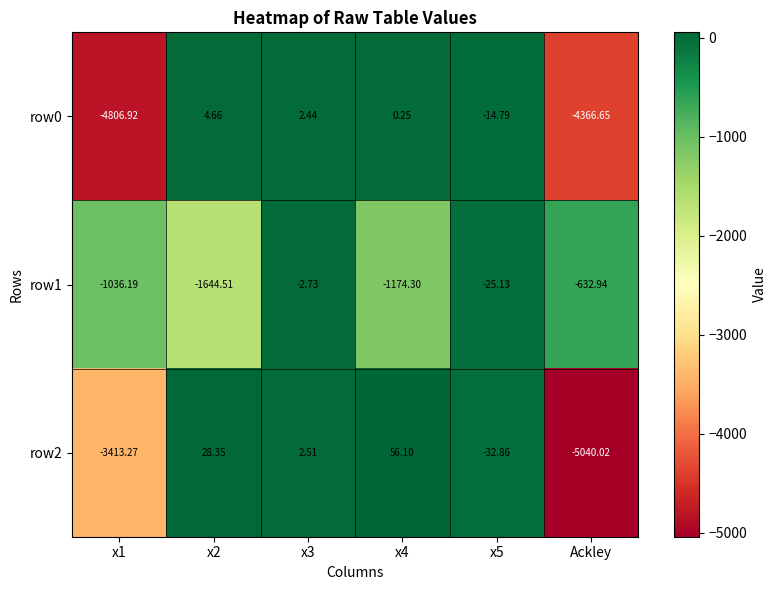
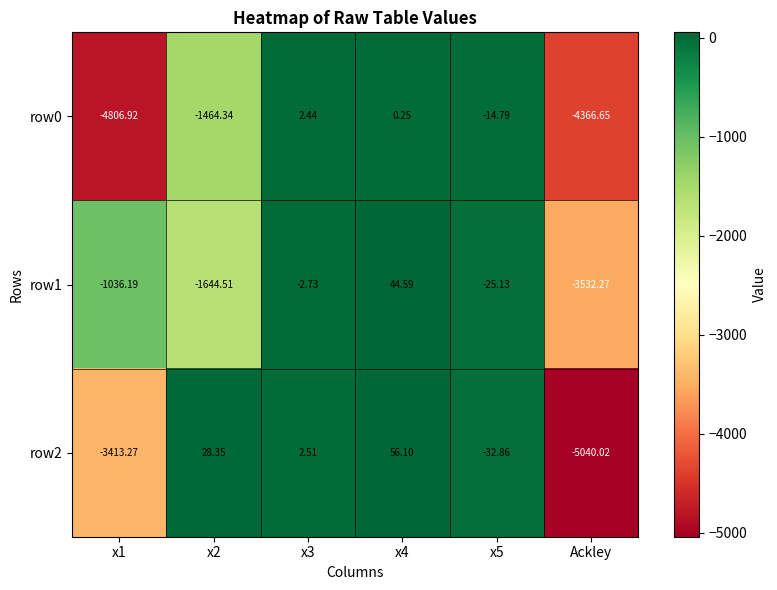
row0, x2: 4.66 -> -1464.34
row1, x4: -1174.30 -> 44.59
row1, Ackley: -632.94 -> -3532.27
